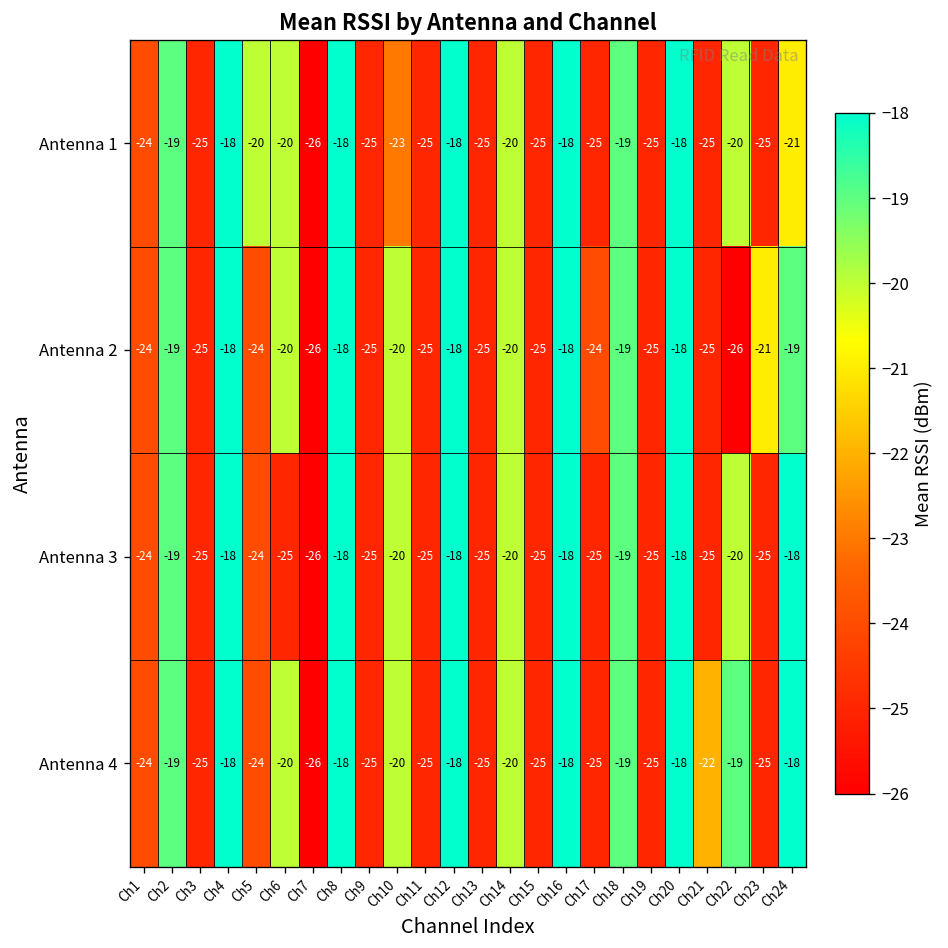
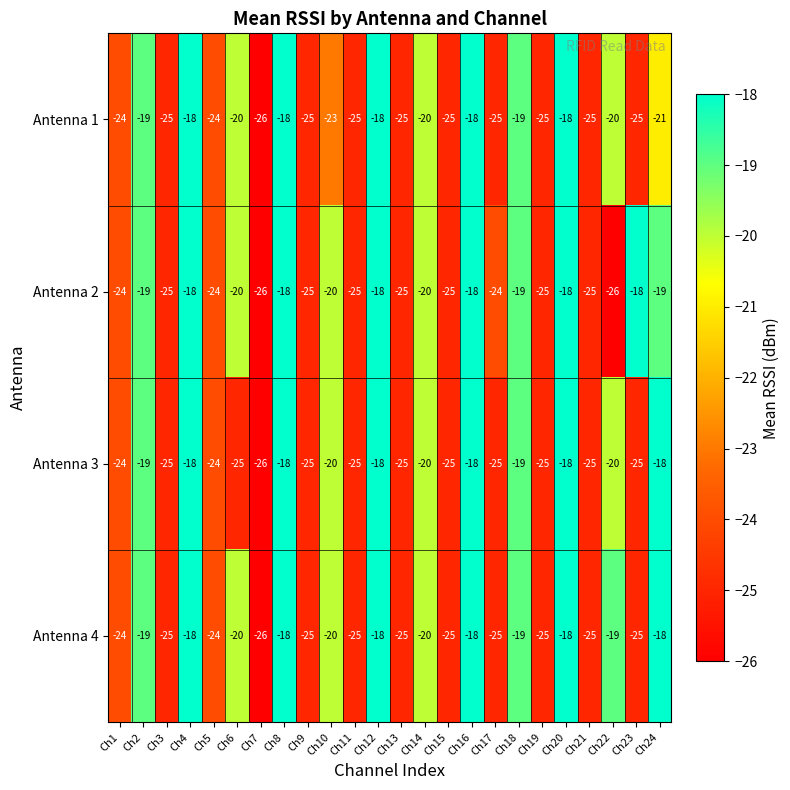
Antenna 1, Ch5: -20 -> -24
Antenna 2, Ch23: -21 -> -18
Antenna 4, Ch21: -22 -> -25
